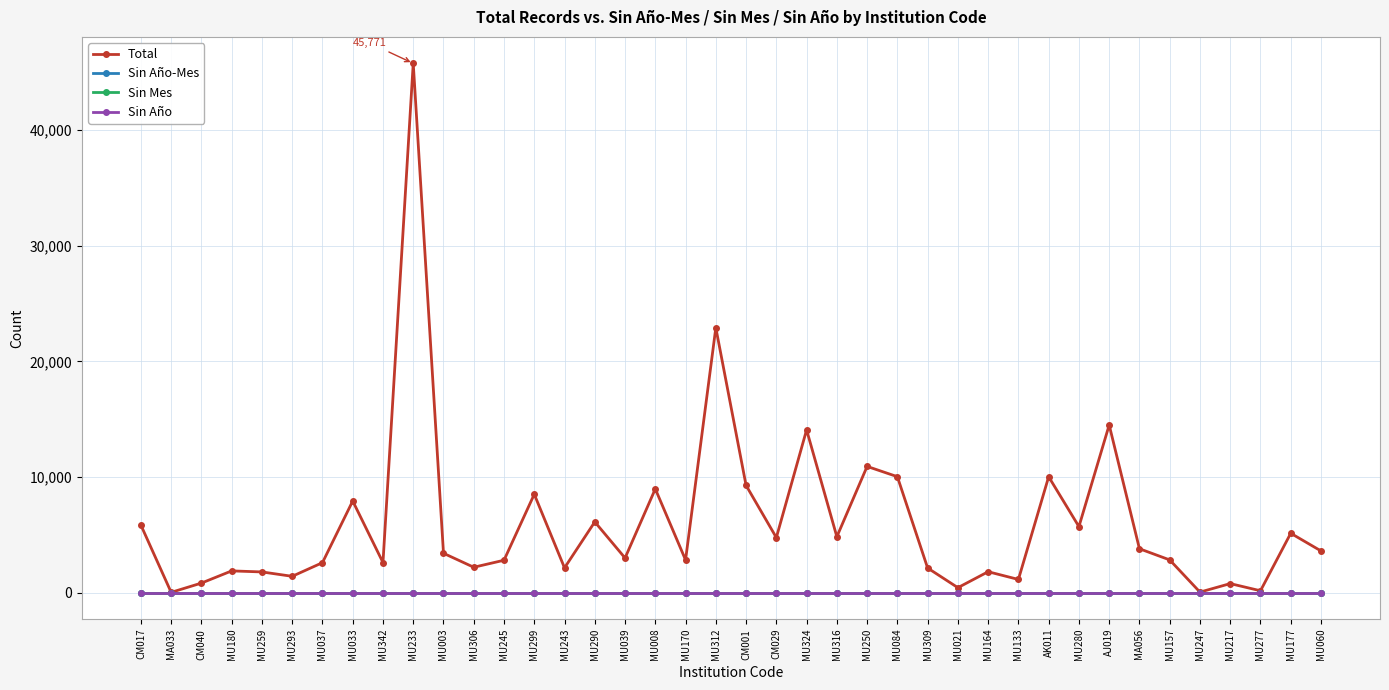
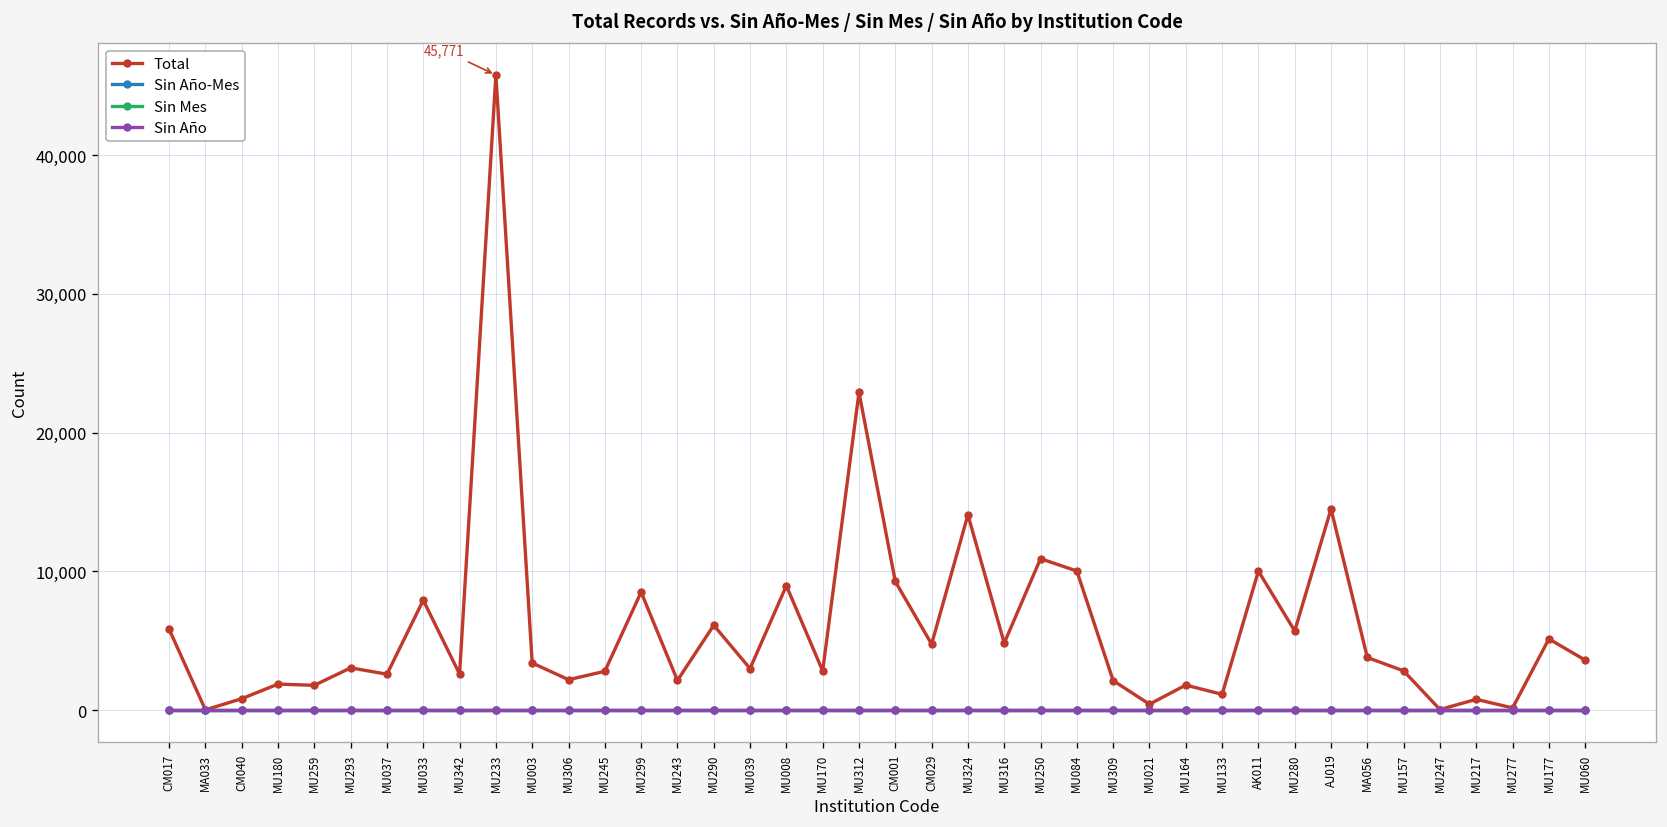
Total, MU293: 1,400 -> 3,100
